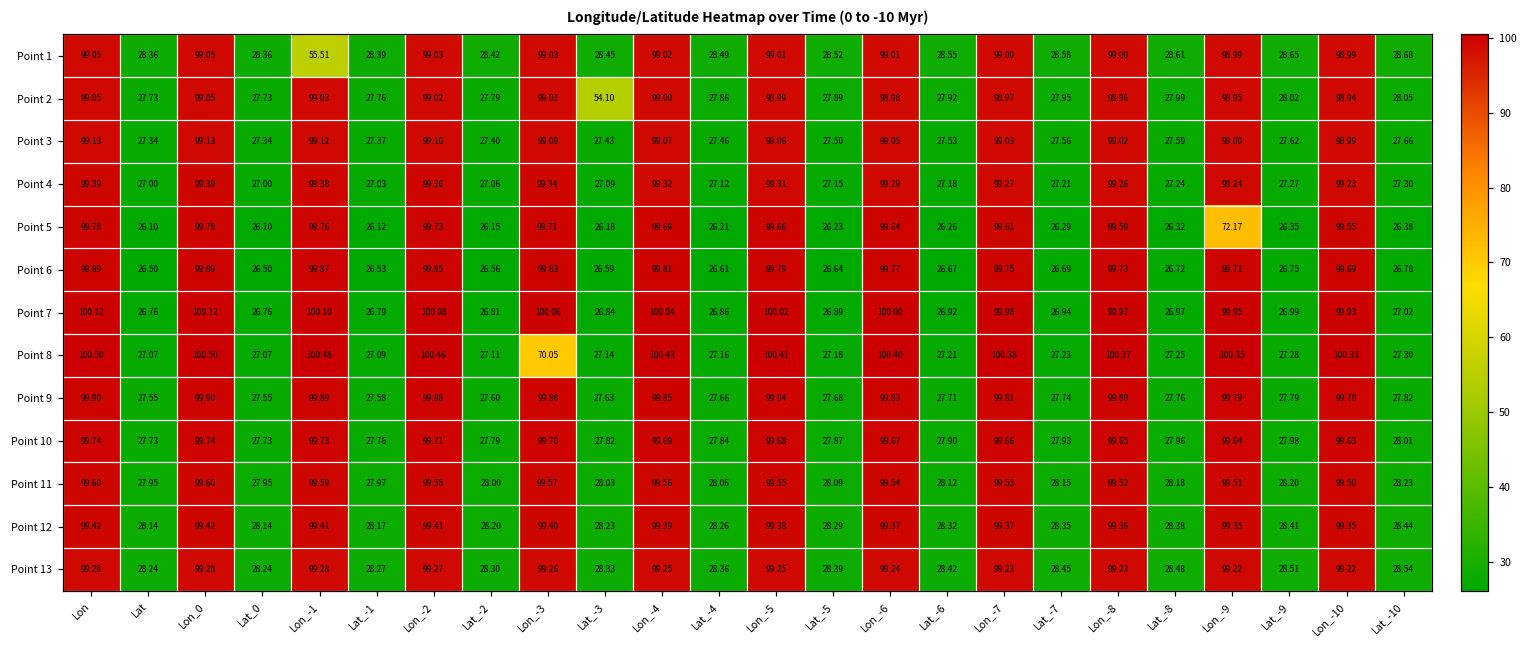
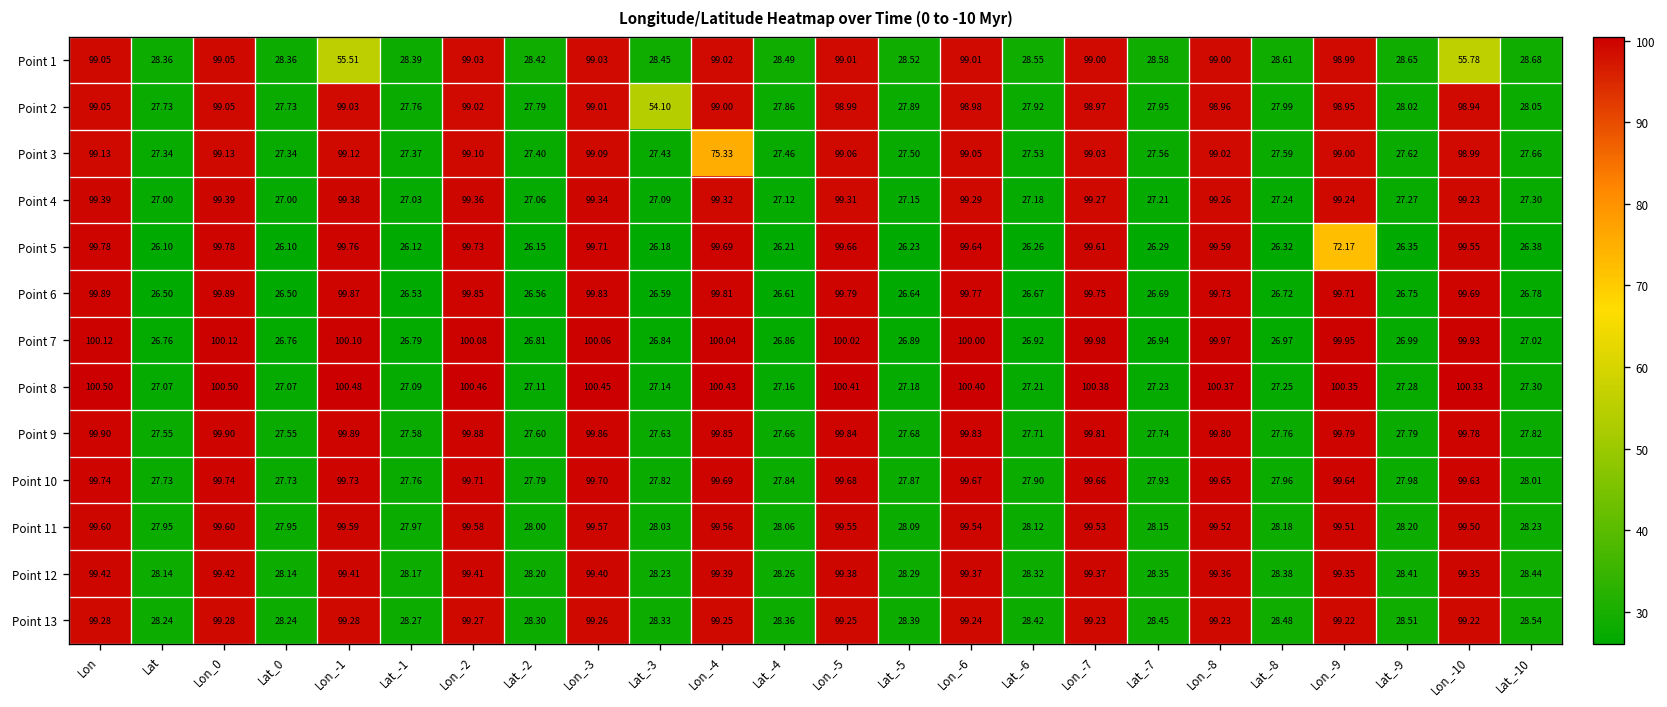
Point 1, Lon_-10: 98.99 -> 55.78
Point 3, Lon_-4: 99.07 -> 75.33
Point 8, Lon_-3: 70.05 -> 100.45
